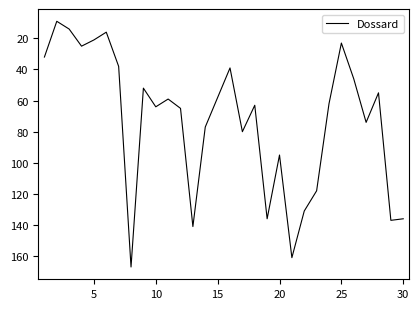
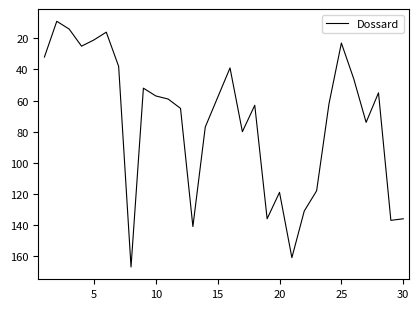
10: 64 -> 57
20: 95 -> 119
